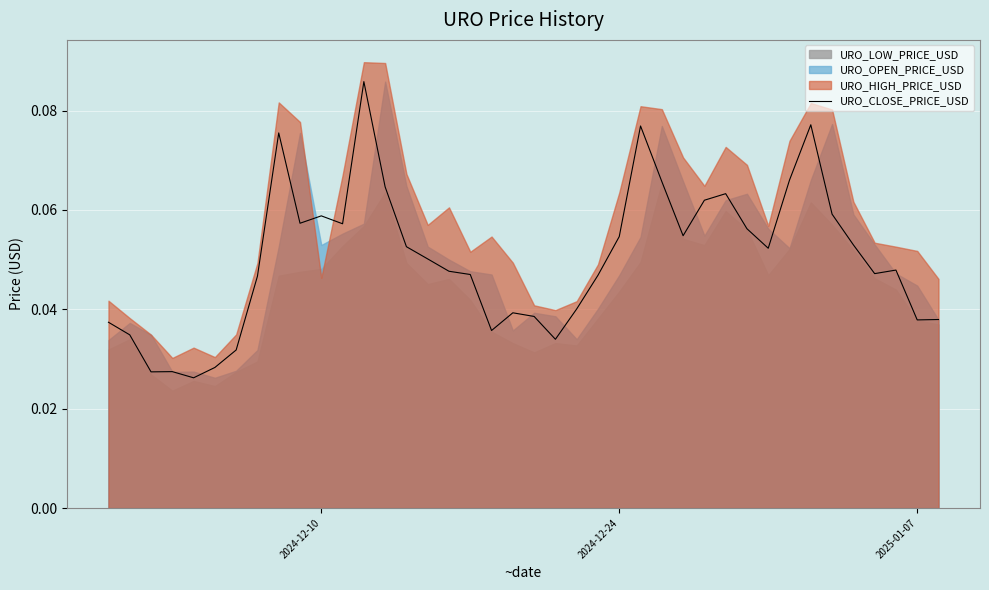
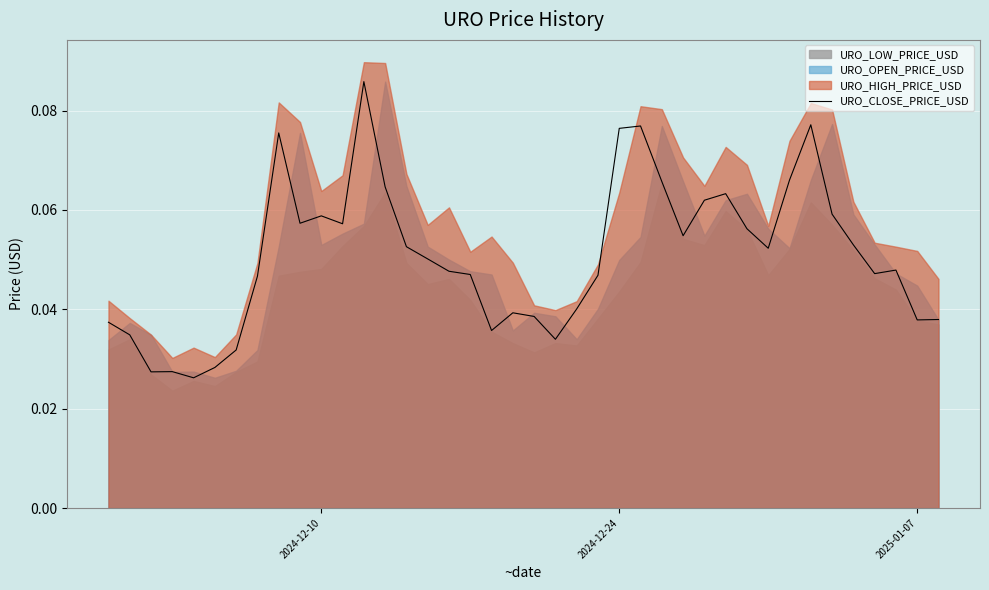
URO_HIGH_PRICE_USD, 2024-12-10: 0.046 -> 0.064
URO_CLOSE_PRICE_USD, 2024-12-24: 0.055 -> 0.076
URO_OPEN_PRICE_USD, 2024-12-24: 0.047 -> 0.050
